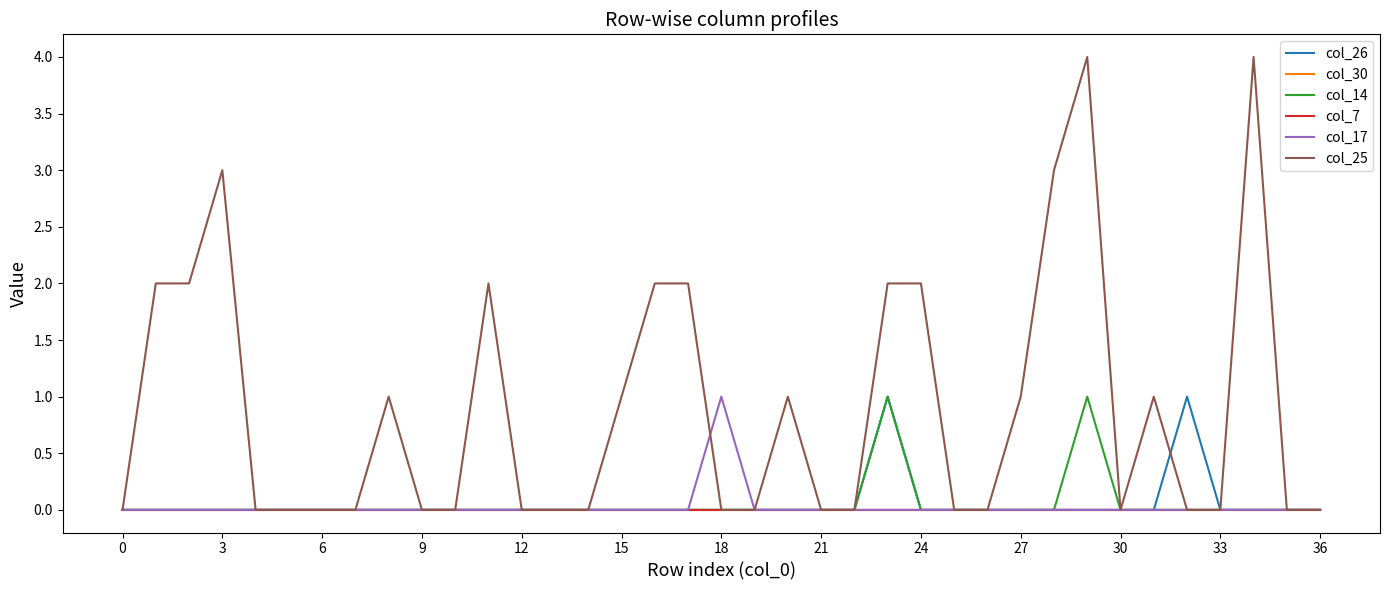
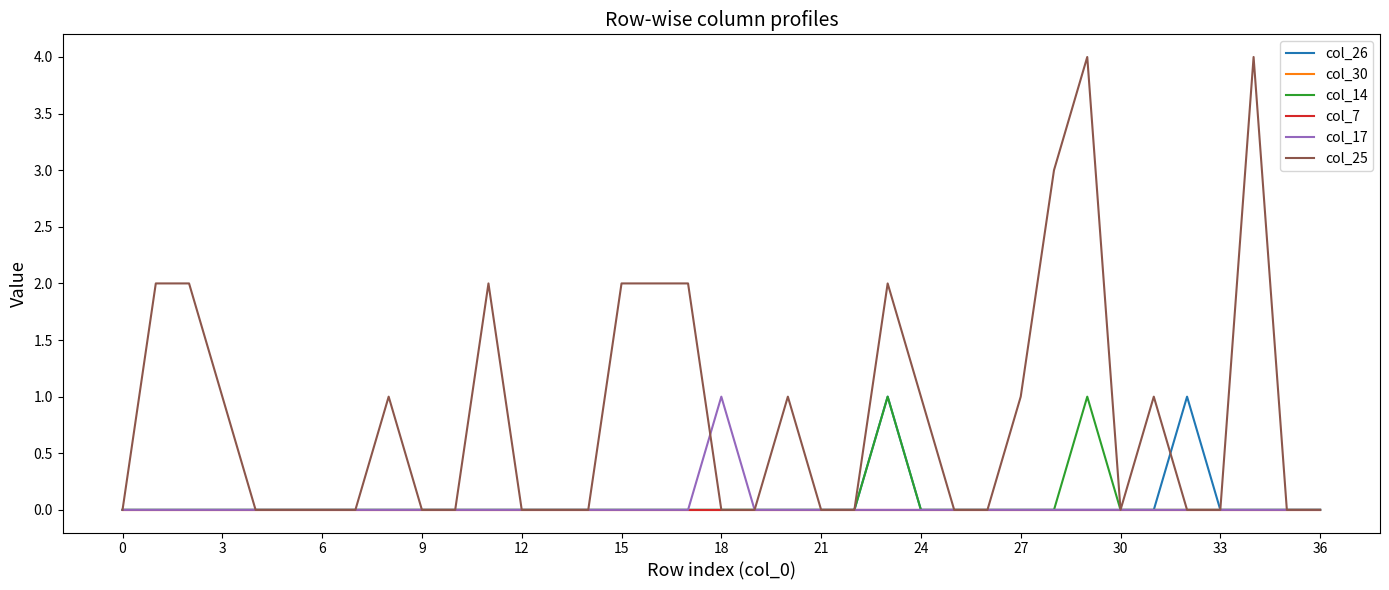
col_25, 3: 3 -> 1
col_25, 15: 1 -> 2
col_25, 24: 2 -> 1
